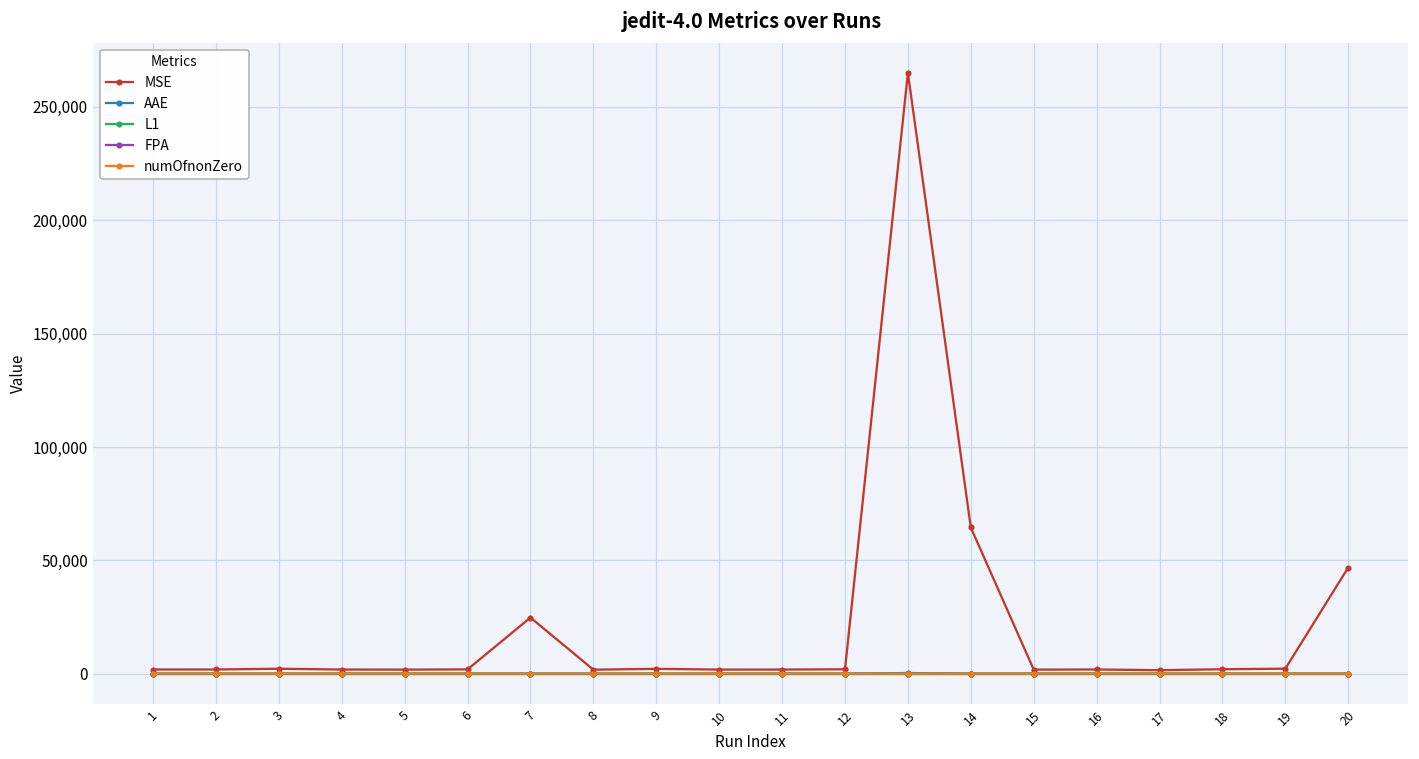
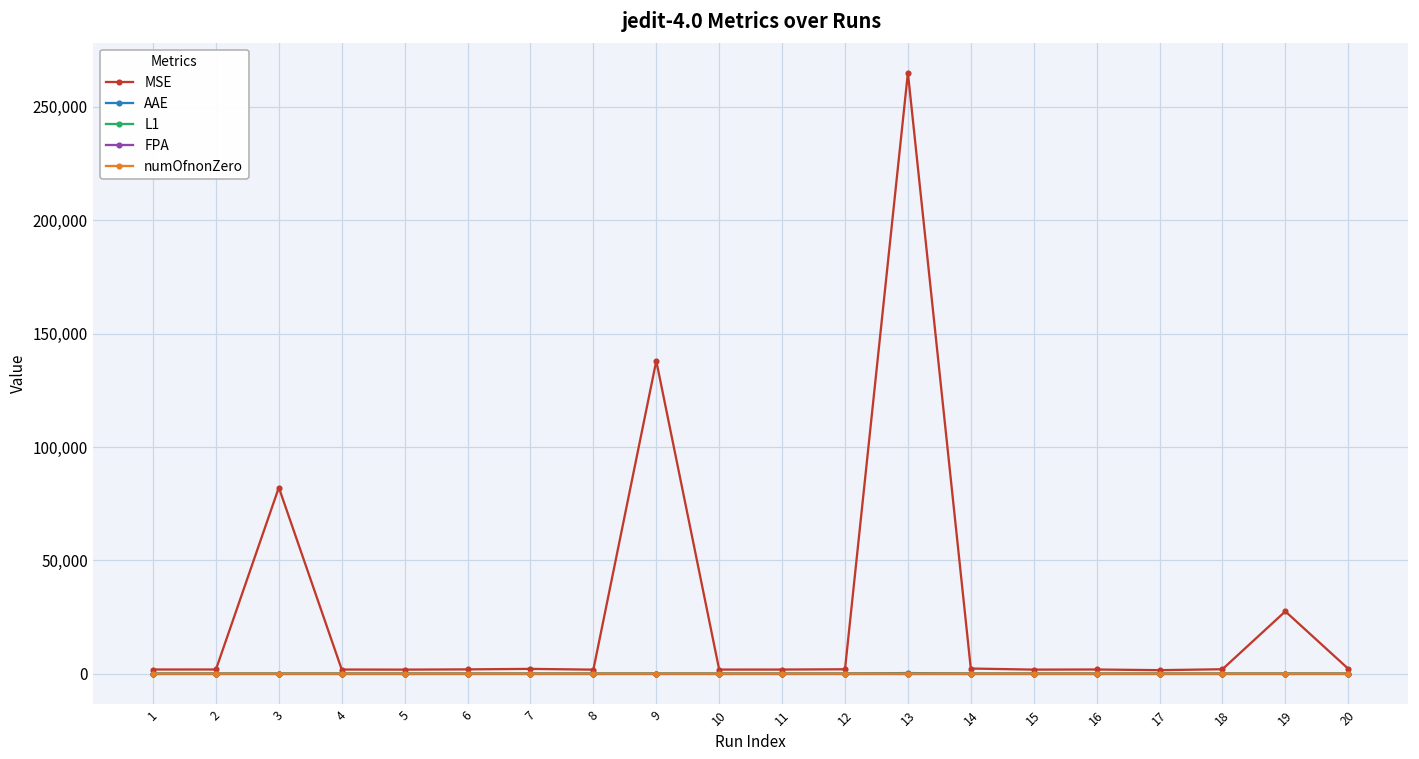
MSE, 3: 2,000 -> 82,000
MSE, 7: 25,000 -> 2,000
MSE, 9: 2,000 -> 138,000
MSE, 14: 64,000 -> 2,000
MSE, 19: 2,000 -> 27,000
MSE, 20: 47,000 -> 2,000
